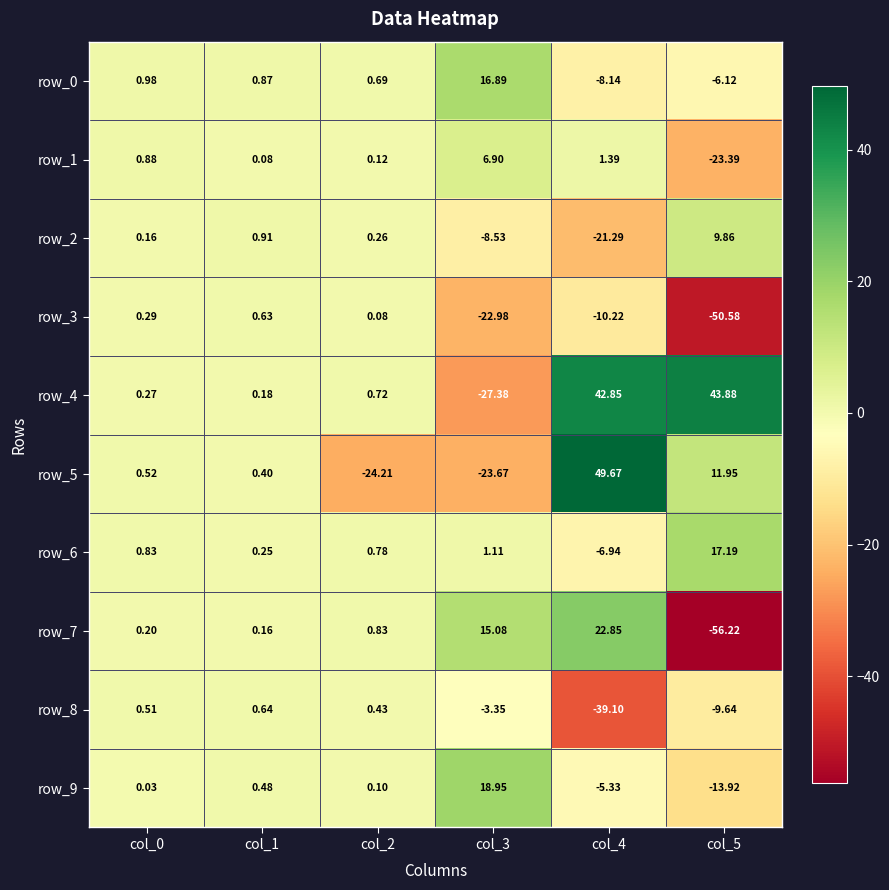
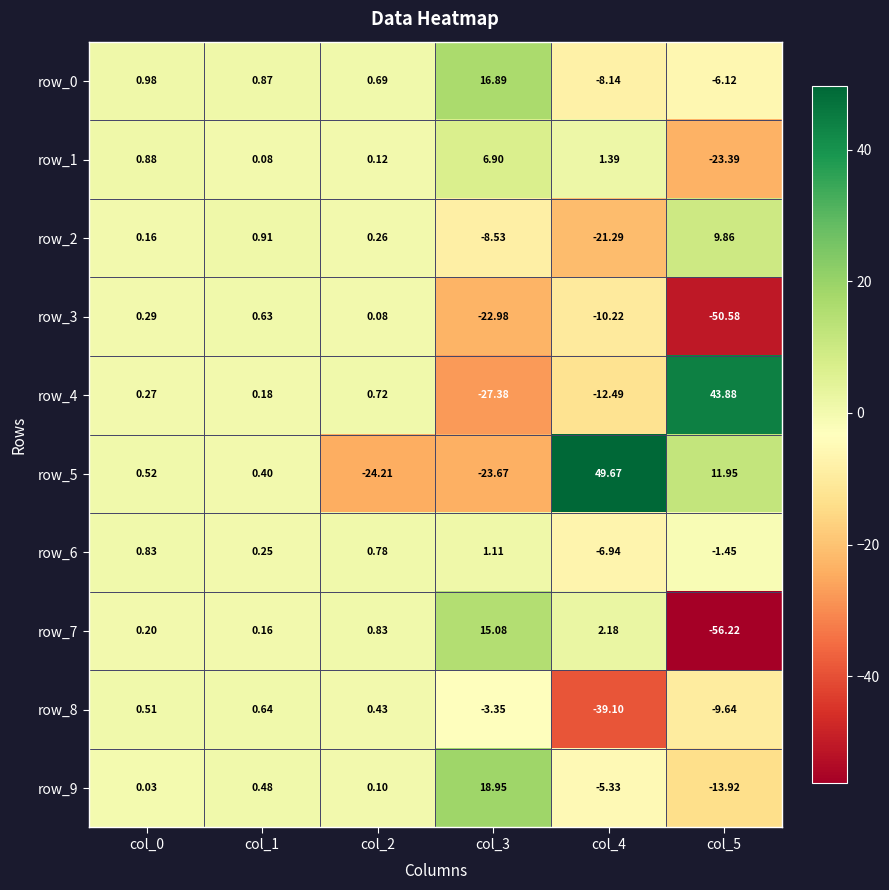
row_4, col_4: 42.85 -> -12.49
row_6, col_5: 17.19 -> -1.45
row_7, col_4: 22.85 -> 2.18
